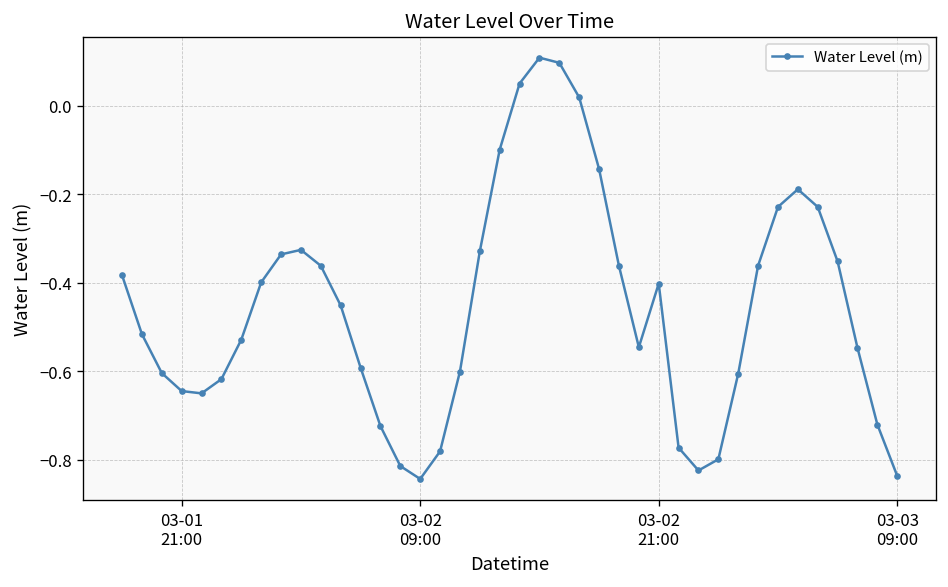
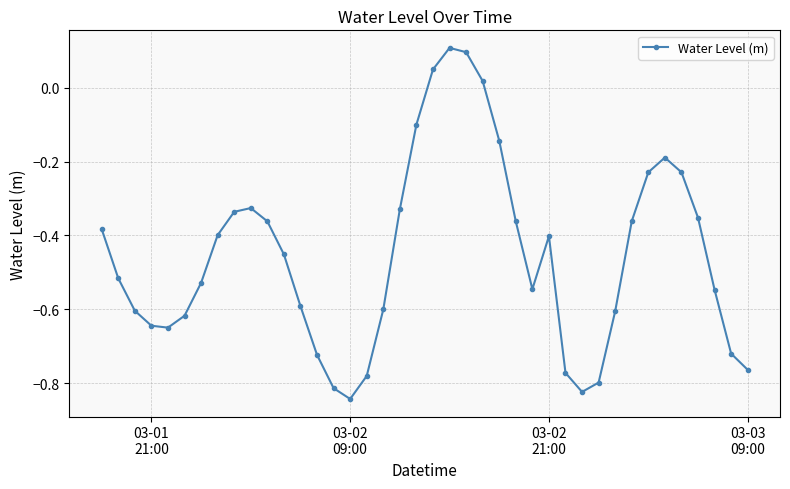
03-03 09:00: -0.84 -> -0.76
